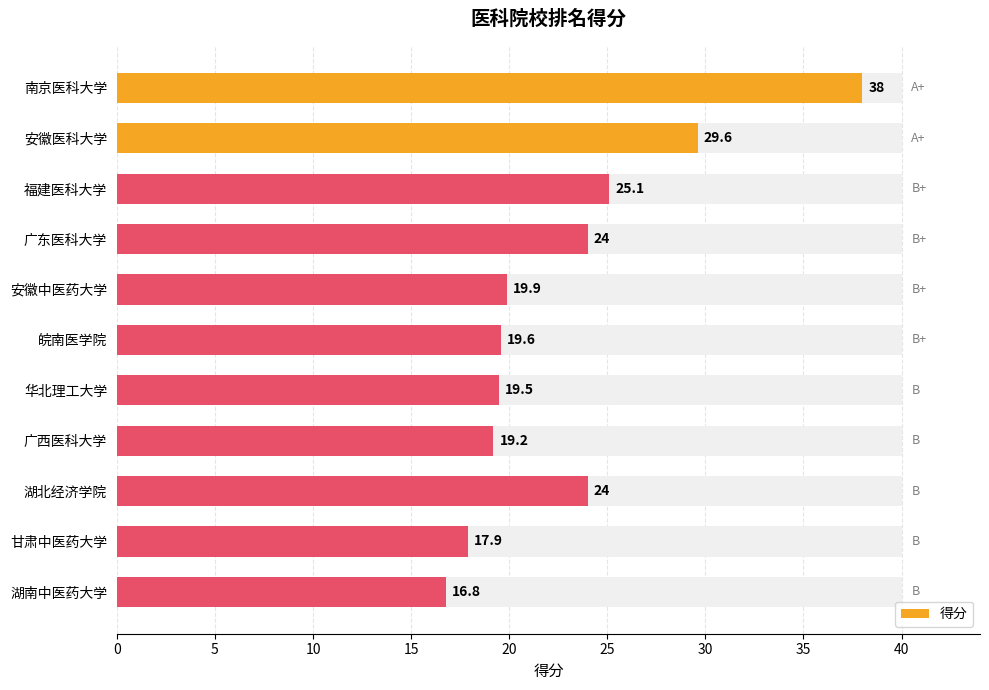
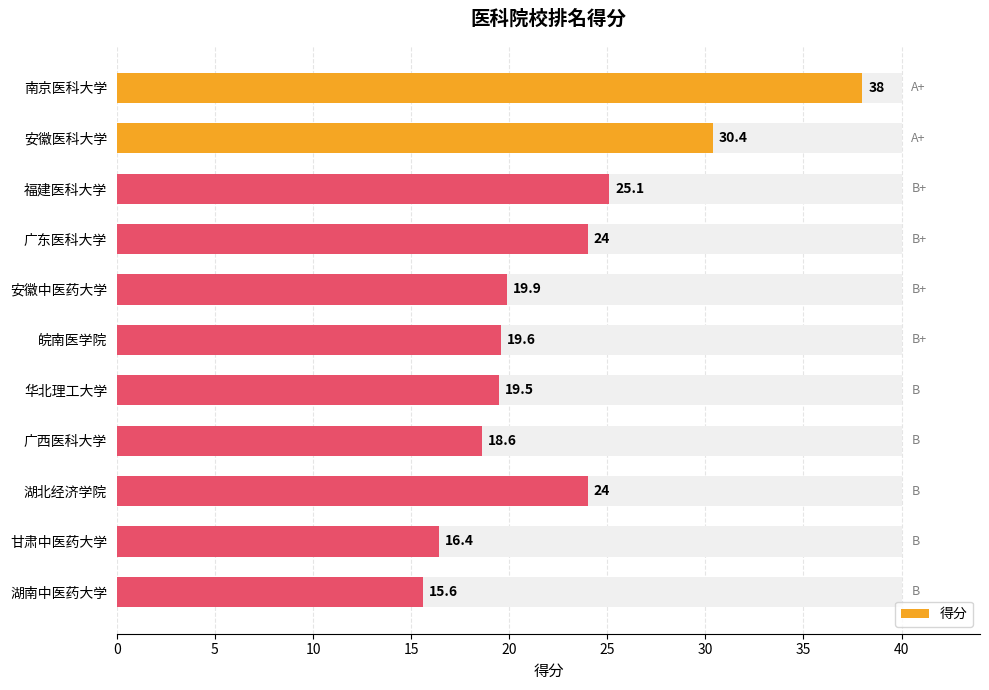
得分, 安徽医科大学: 29.6 -> 30.4
得分, 广西医科大学: 19.2 -> 18.6
得分, 甘肃中医药大学: 17.9 -> 16.4
得分, 湖南中医药大学: 16.8 -> 15.6
